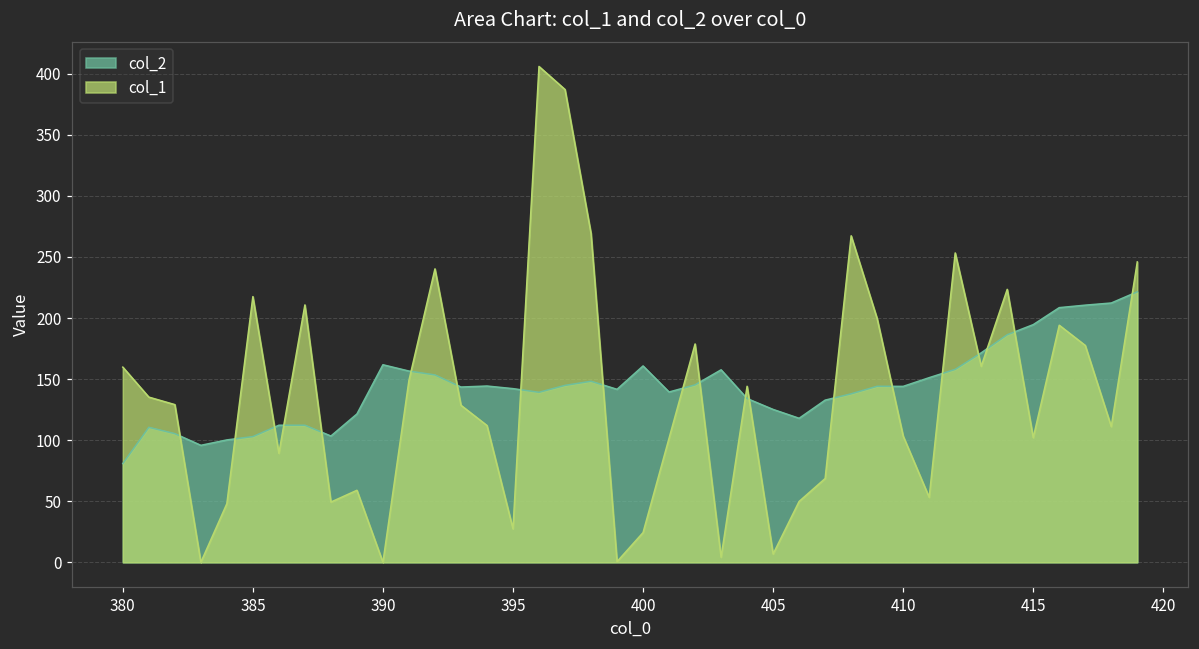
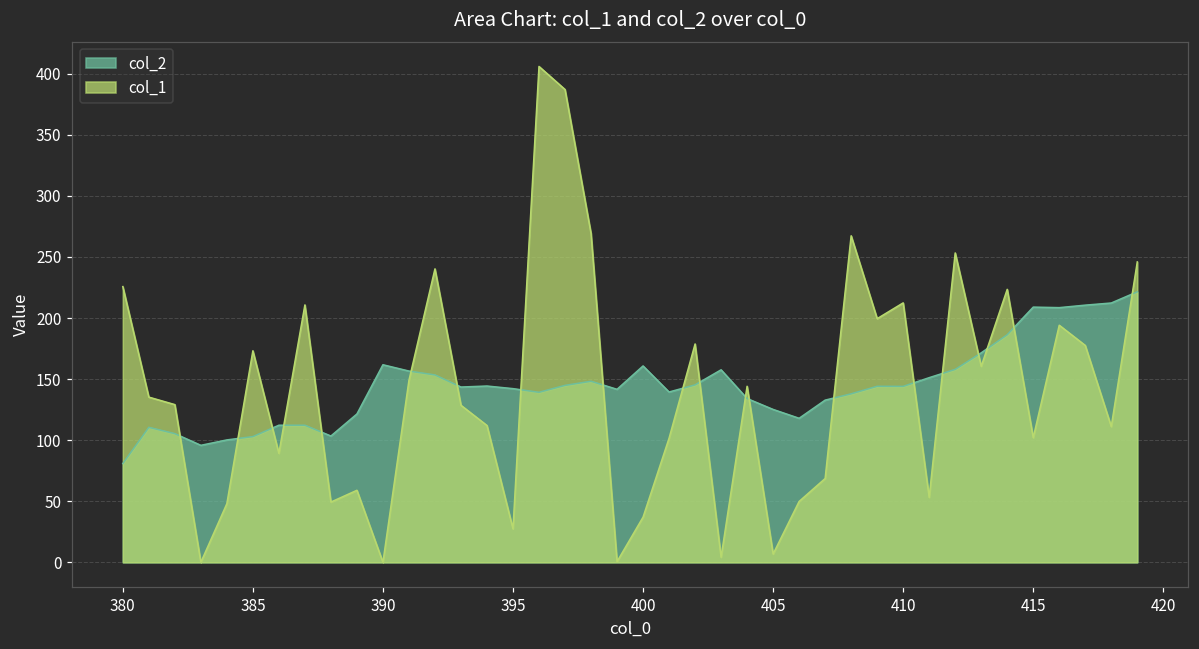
col_1, 380: 160 -> 226
col_1, 385: 218 -> 173
col_1, 400: 24 -> 37
col_1, 410: 103 -> 212
col_2, 415: 195 -> 209
